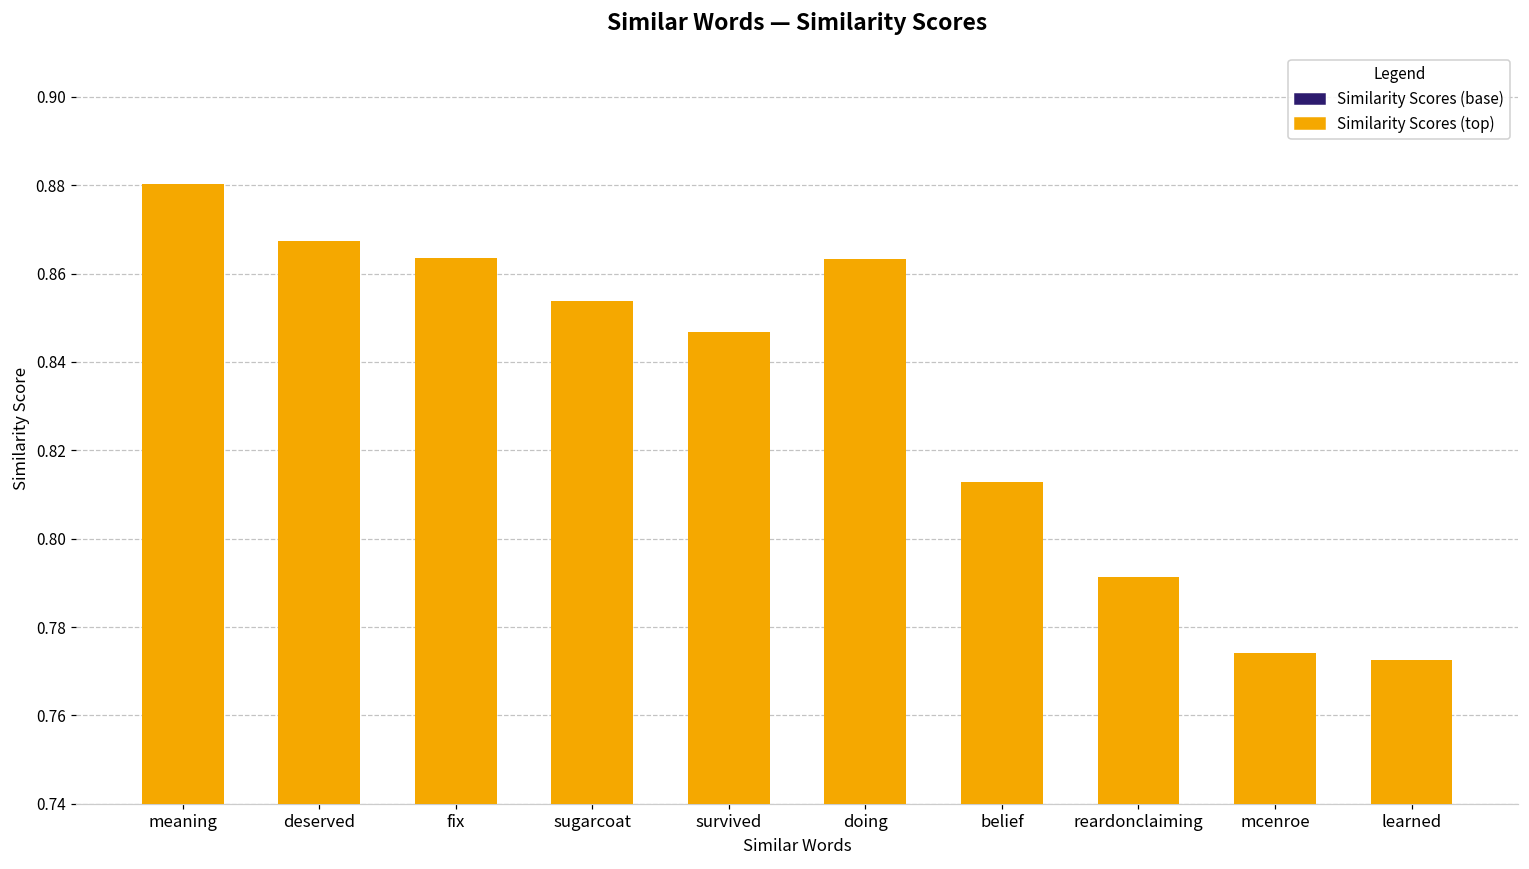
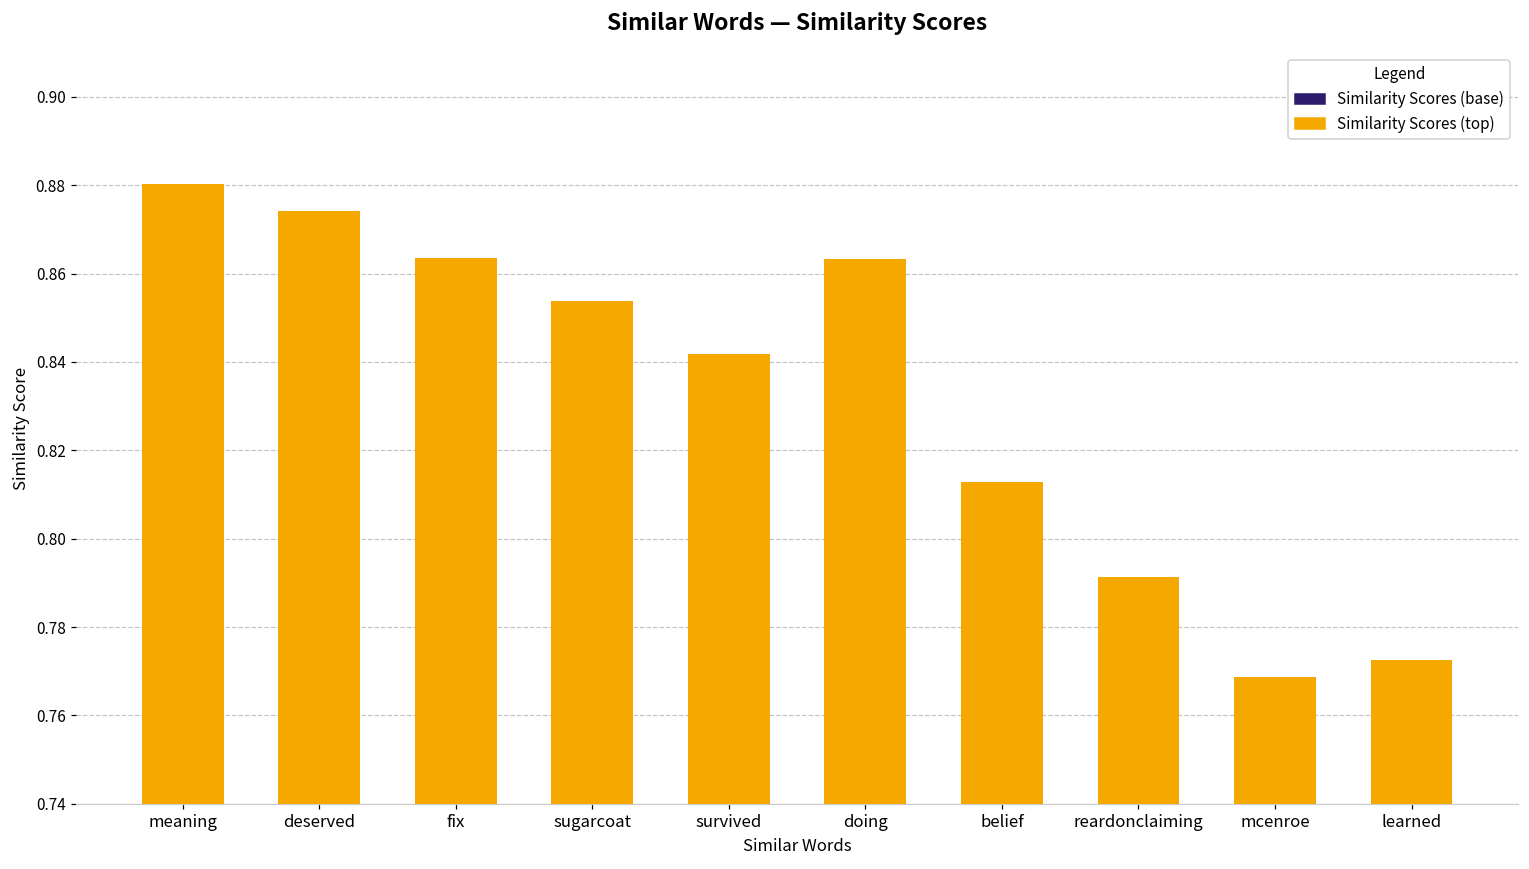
deserved: 0.867 -> 0.874
survived: 0.847 -> 0.842
mcenroe: 0.774 -> 0.769
